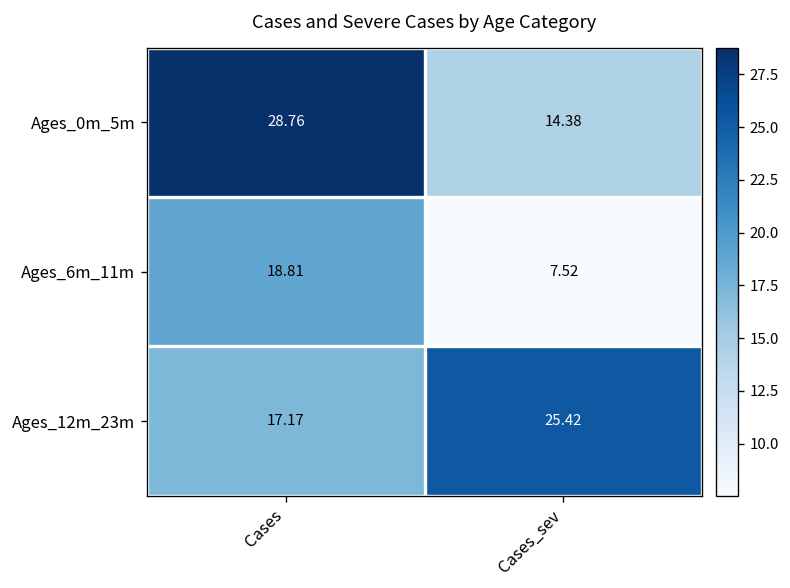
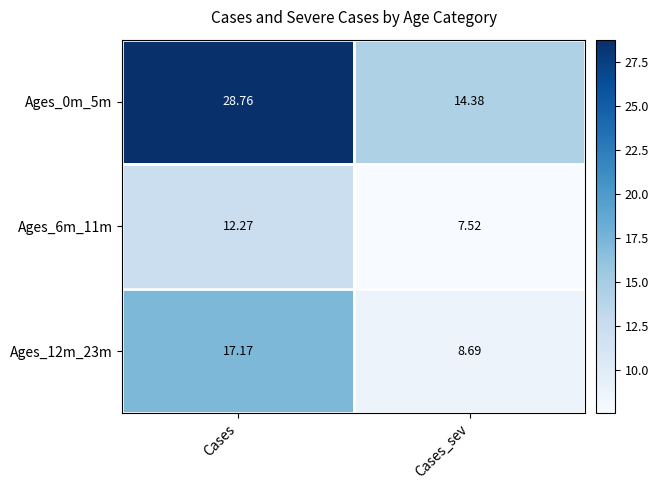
Ages_6m_11m, Cases: 18.81 -> 12.27
Ages_12m_23m, Cases_sev: 25.42 -> 8.69
